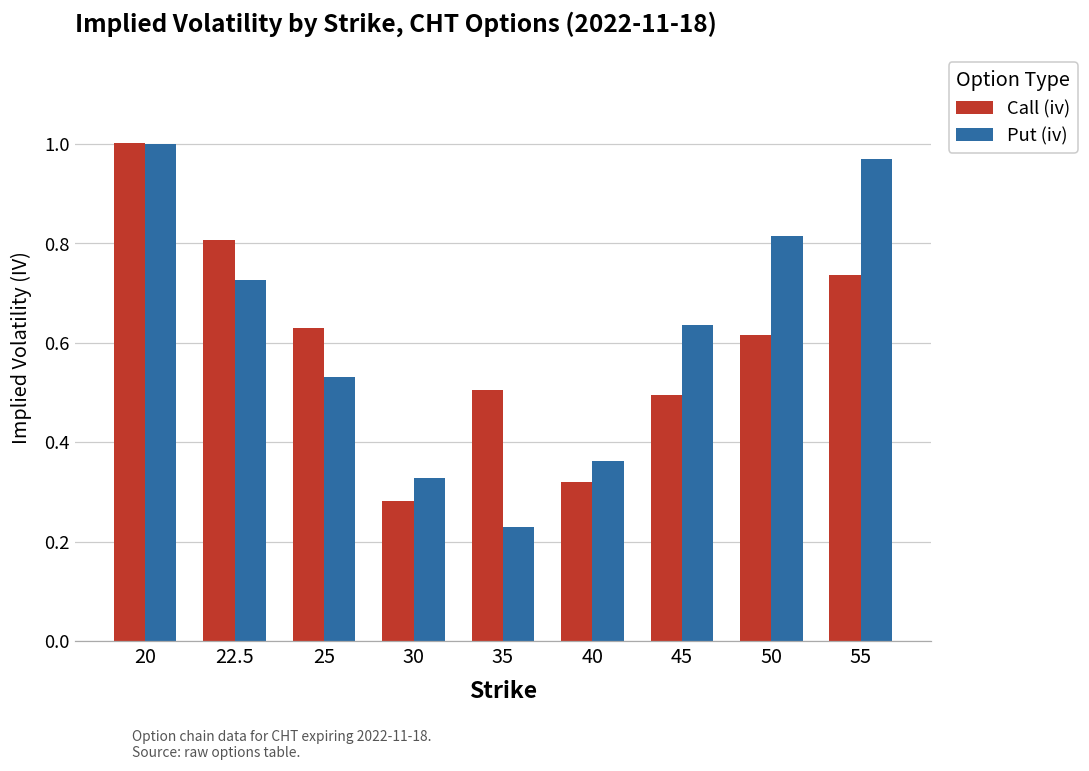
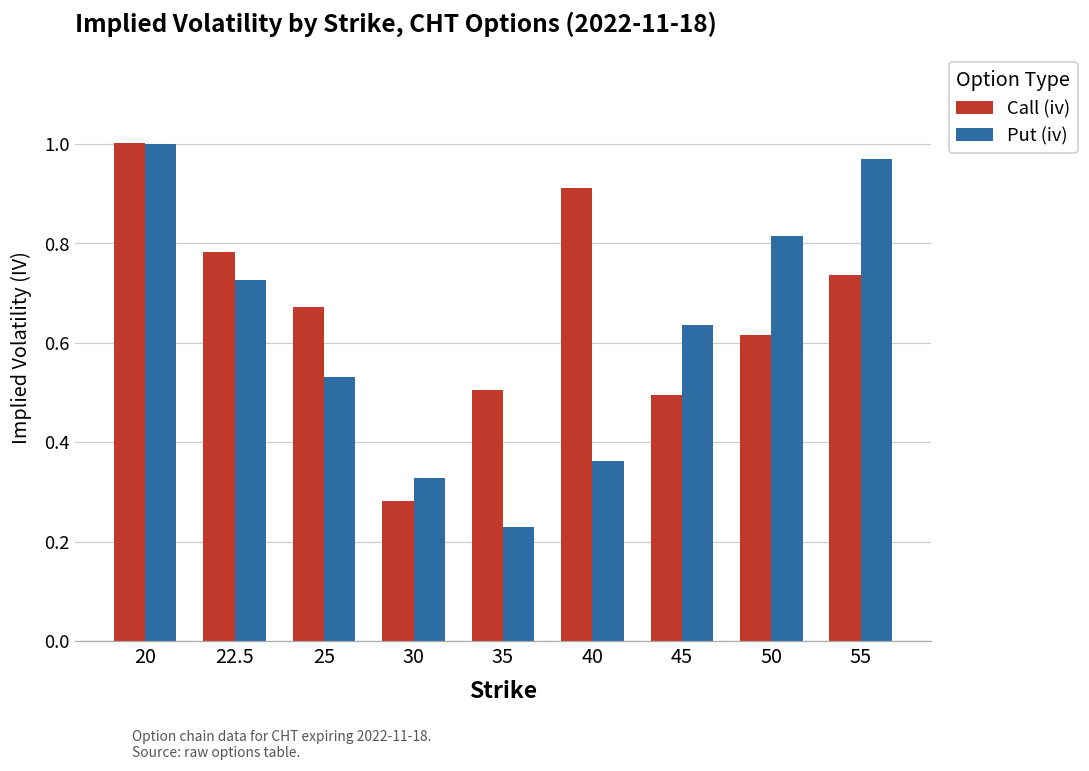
Call (iv), 22.5: 0.81 -> 0.78
Call (iv), 25: 0.63 -> 0.67
Call (iv), 40: 0.32 -> 0.91
